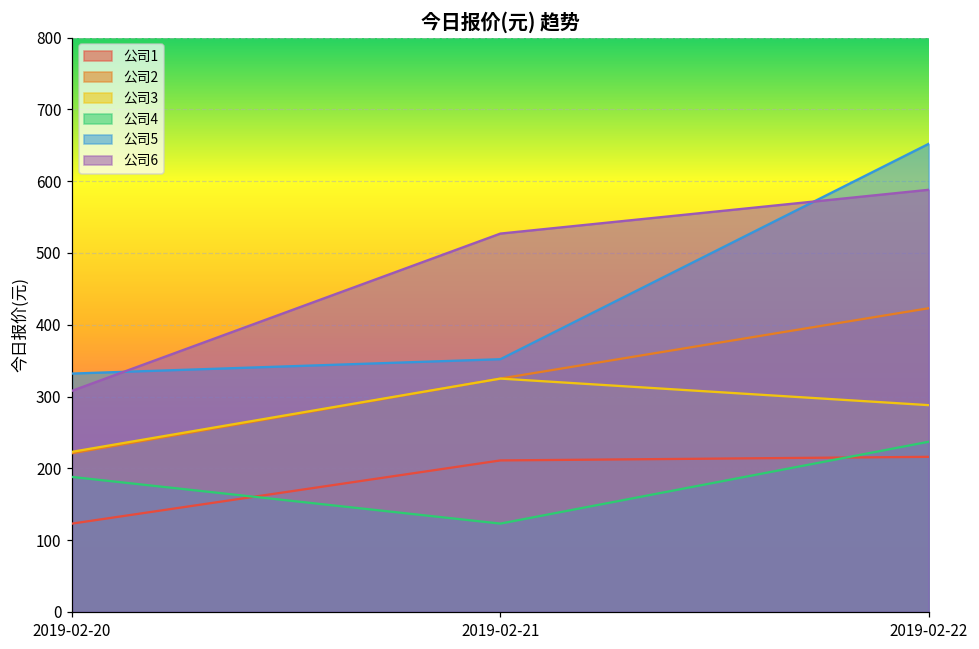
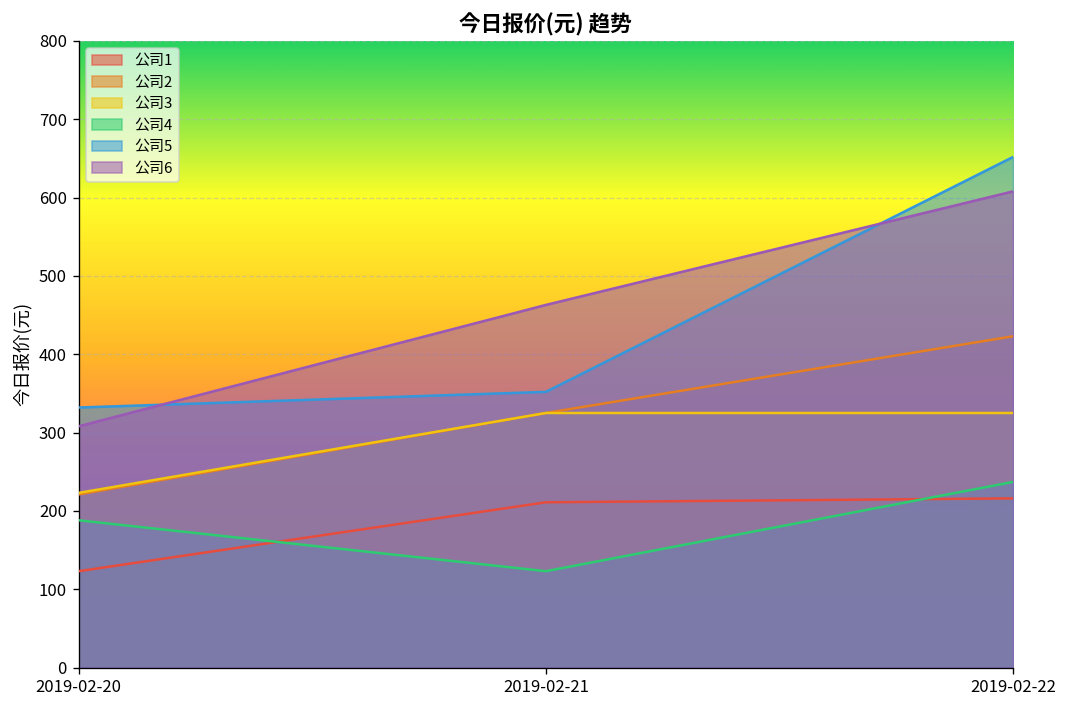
公司6, 2019-02-21: 530 -> 460
公司3, 2019-02-22: 290 -> 330
公司6, 2019-02-22: 590 -> 610
